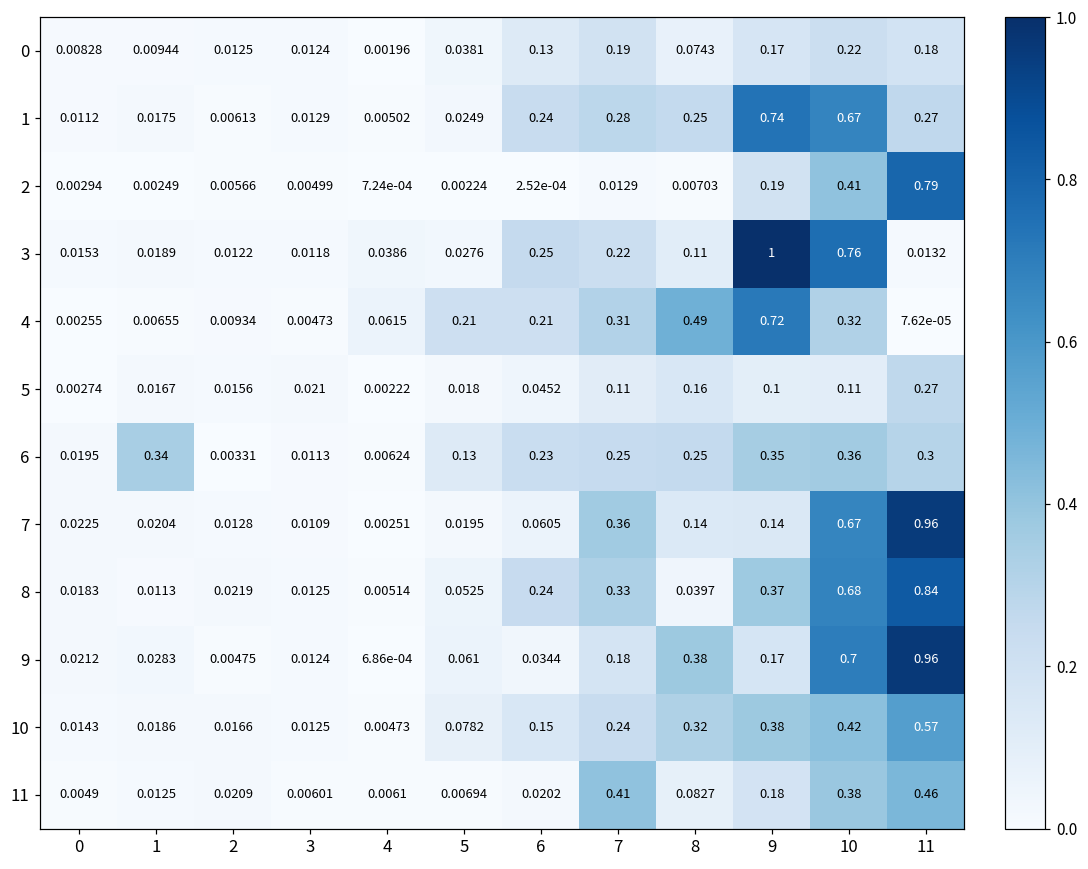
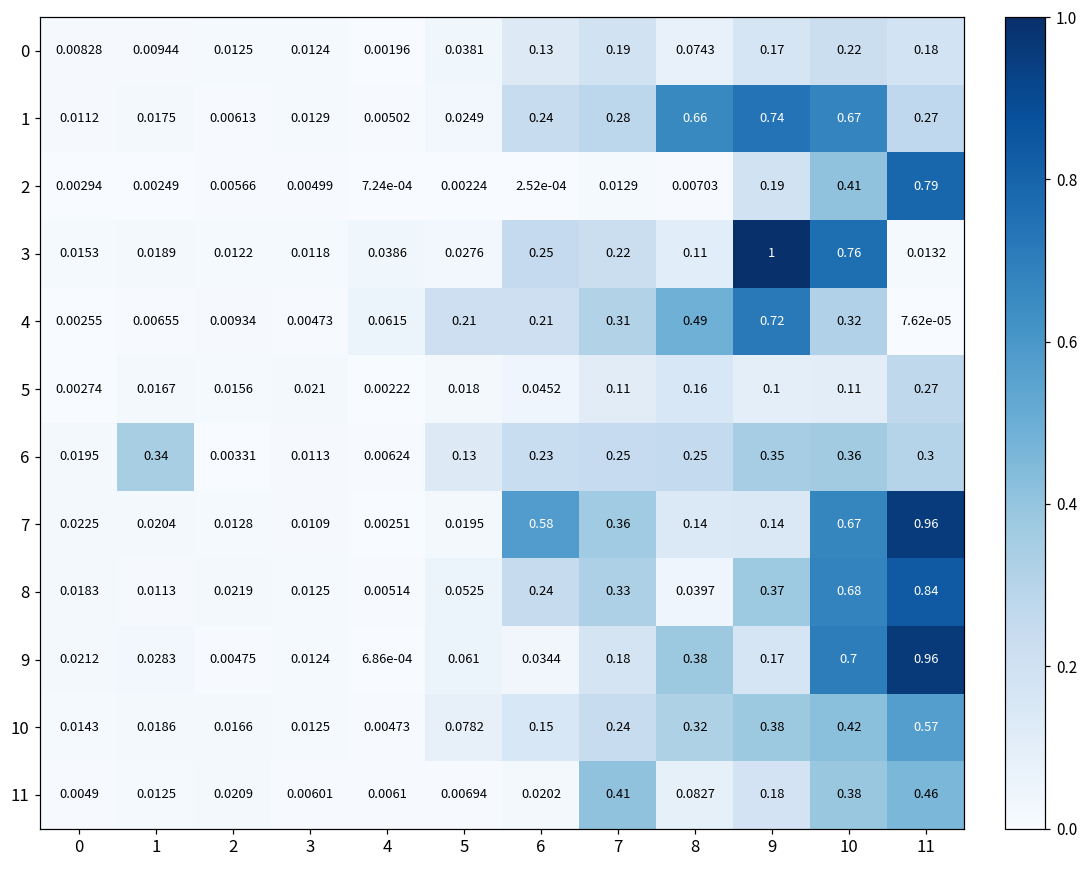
1, 8: 0.25 -> 0.66
7, 6: 0.0605 -> 0.58
